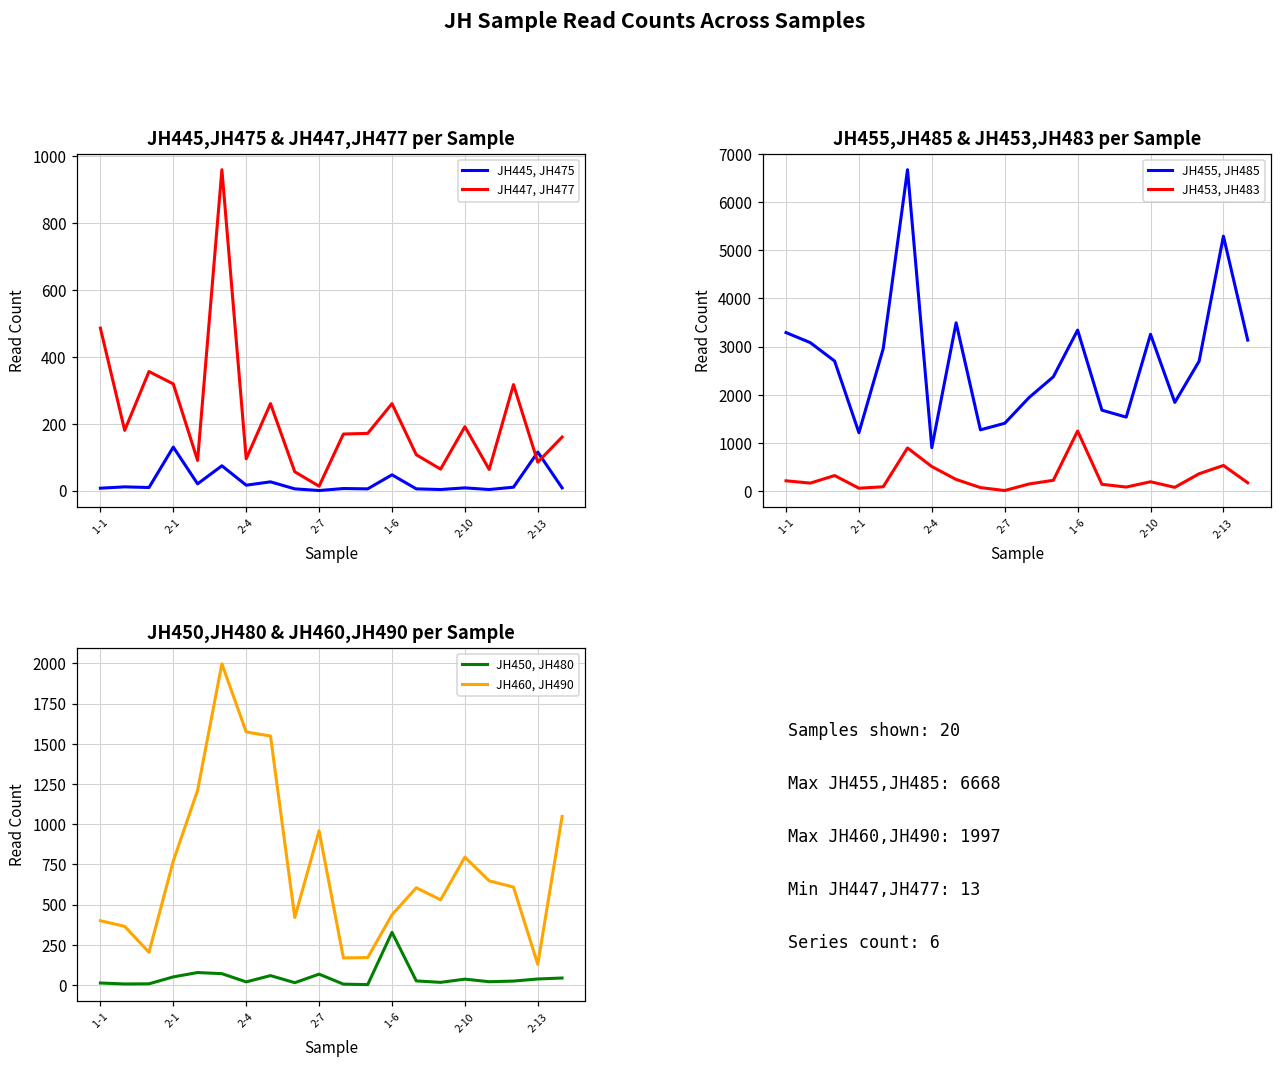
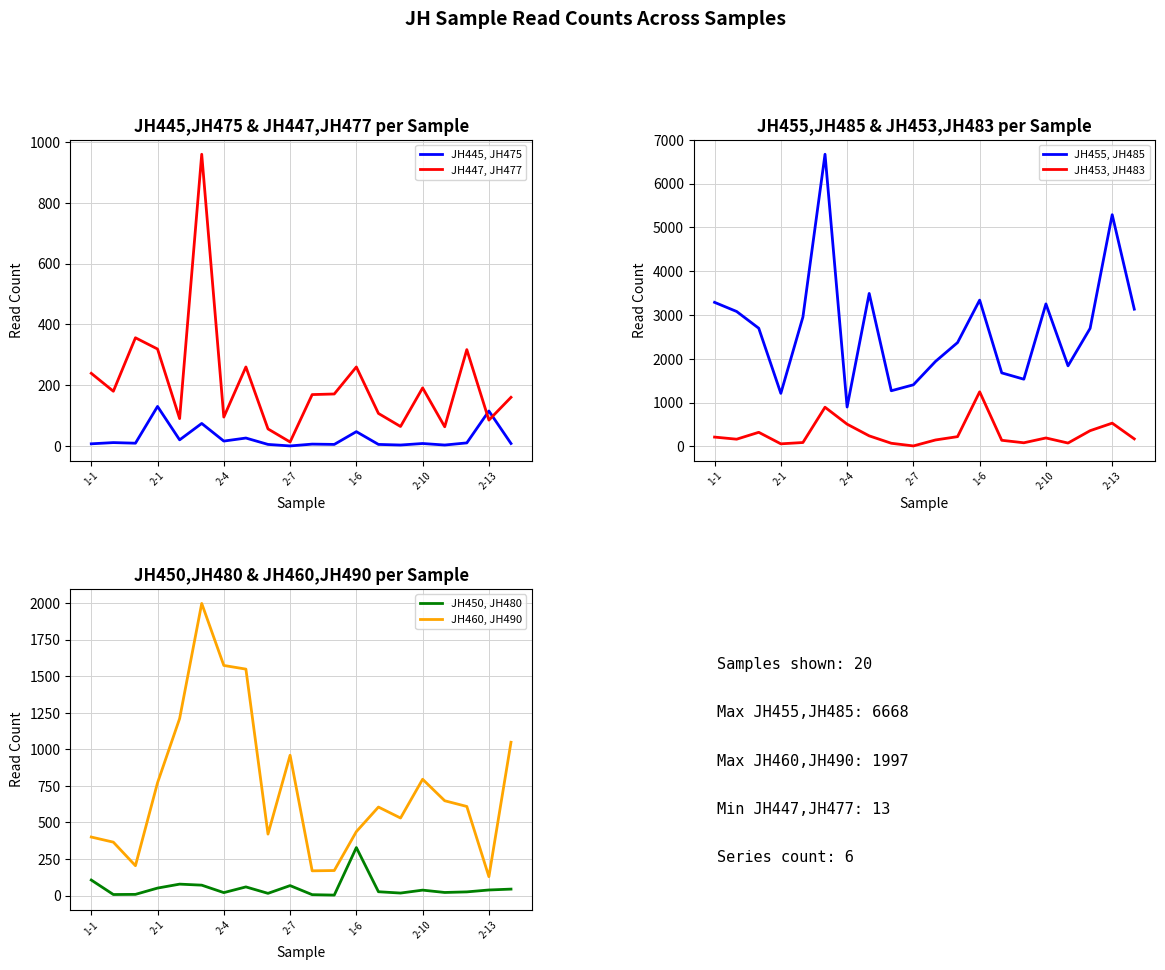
JH445,JH475 & JH447,JH477 per Sample, JH447, JH477, 1-1: 490 -> 240
JH450,JH480 & JH460,JH490 per Sample, JH450, JH480, 1-1: 10 -> 110
